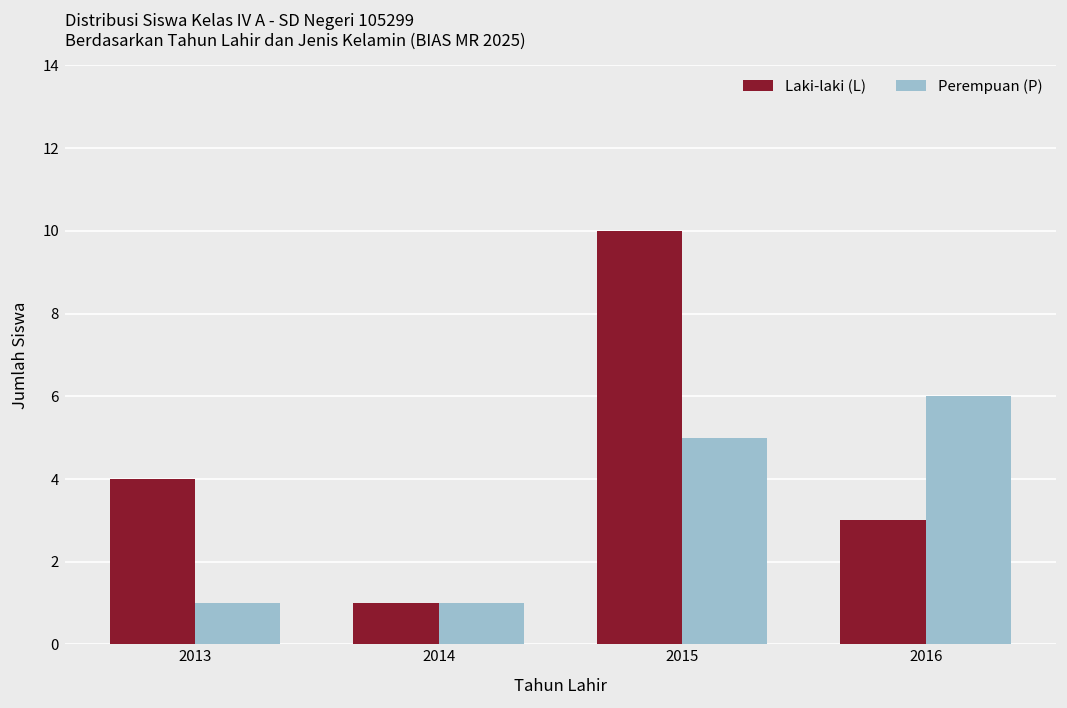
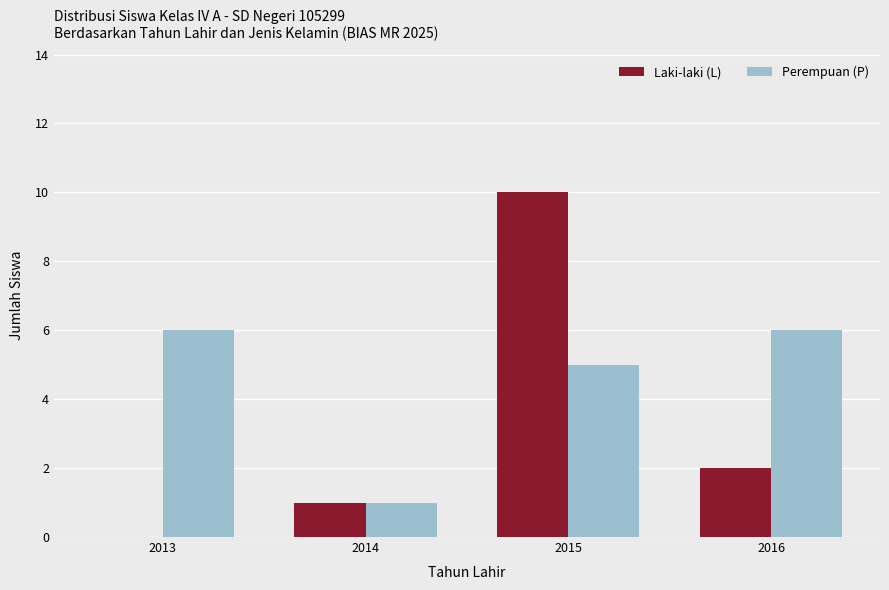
Laki-laki (L), 2013: 4 -> 0
Perempuan (P), 2013: 1 -> 6
Laki-laki (L), 2016: 3 -> 2
